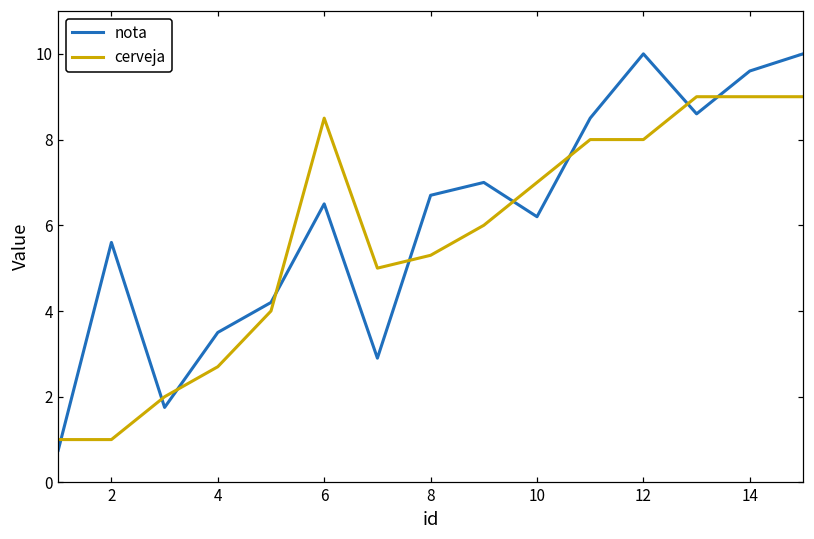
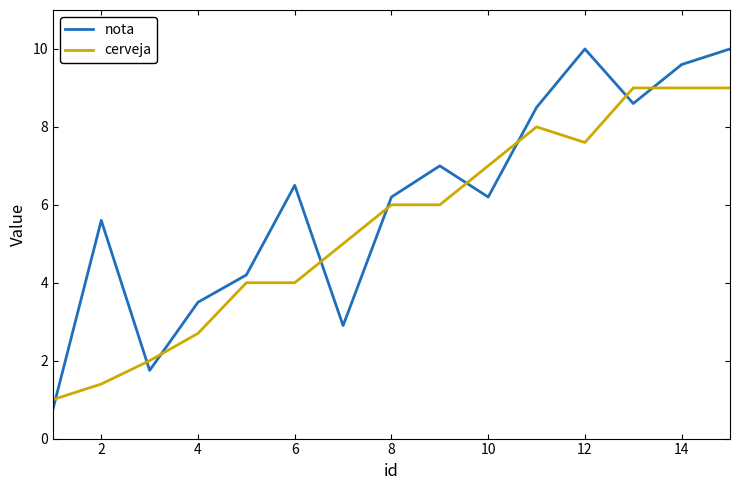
cerveja, 2: 1.0 -> 1.4
cerveja, 6: 8.5 -> 4.0
nota, 8: 6.7 -> 6.2
cerveja, 8: 5.3 -> 6.0
cerveja, 12: 8.0 -> 7.6
